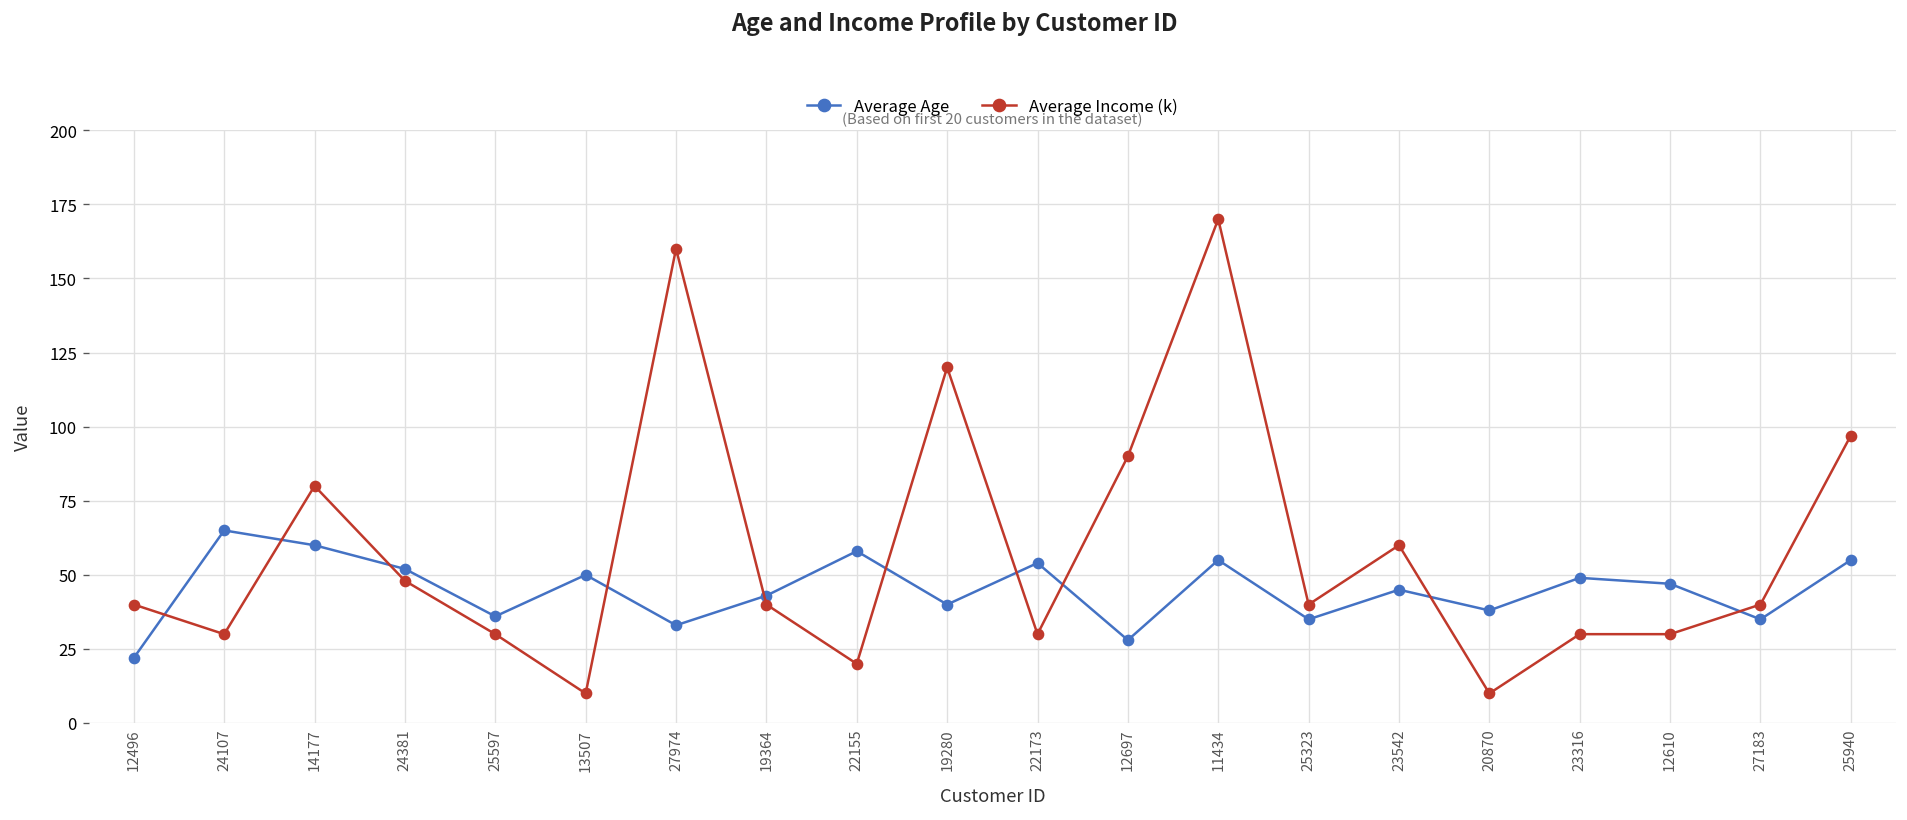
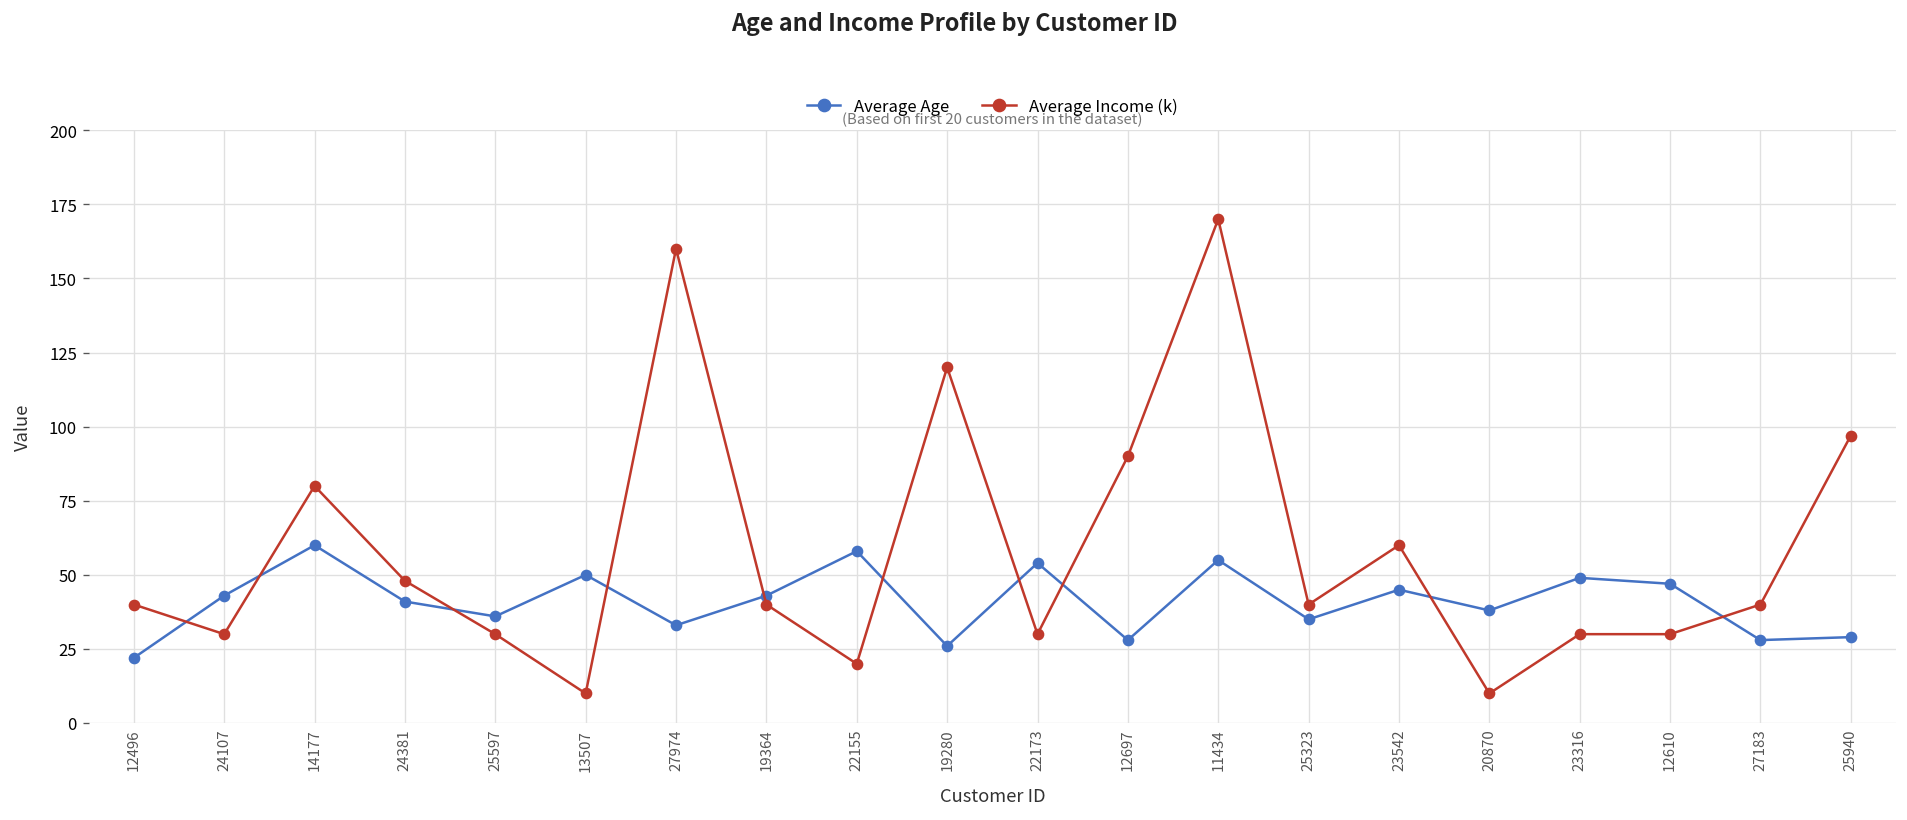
Average Age, 24107: 65 -> 43
Average Age, 24381: 52 -> 41
Average Age, 19280: 40 -> 26
Average Age, 27183: 35 -> 28
Average Age, 25940: 55 -> 29
